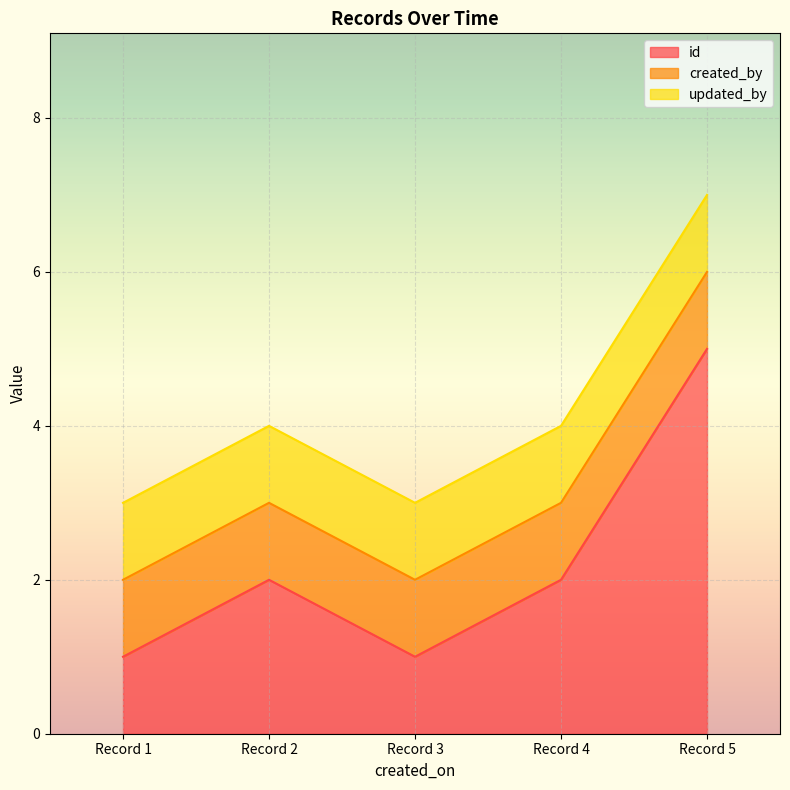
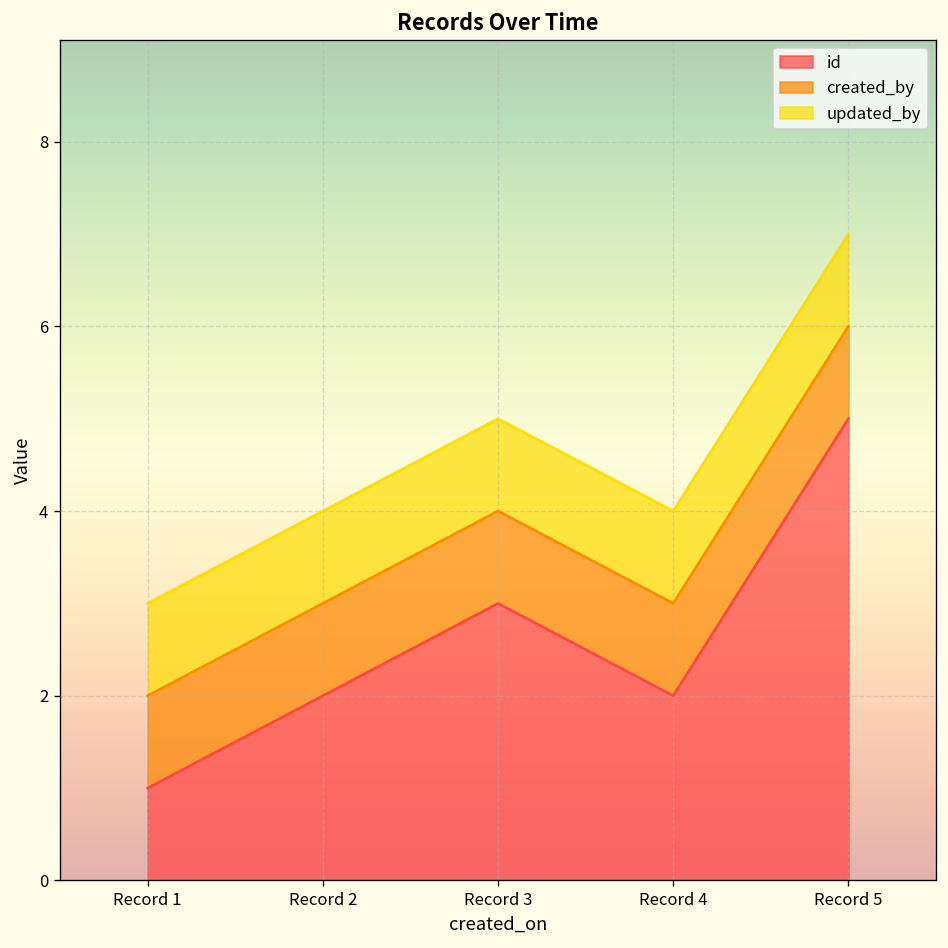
id, Record 3: 1 -> 3
